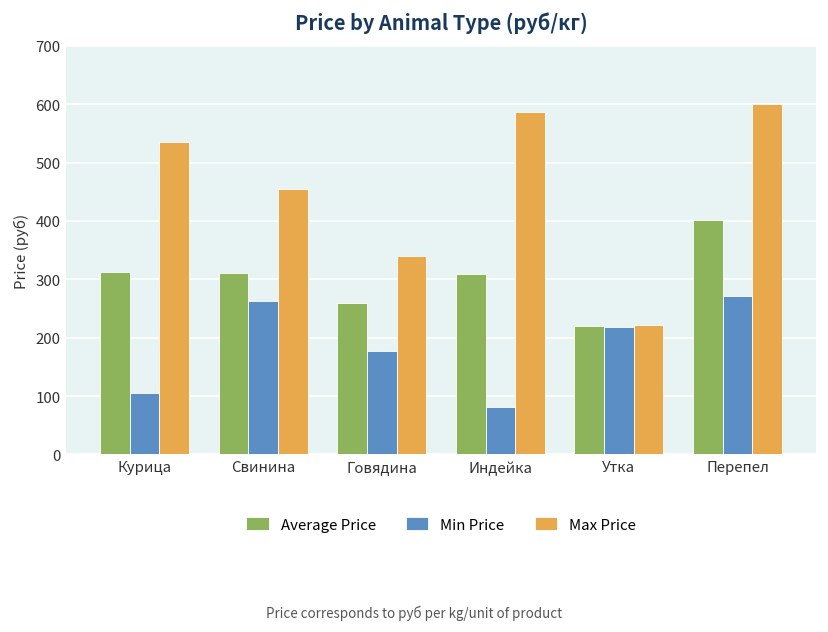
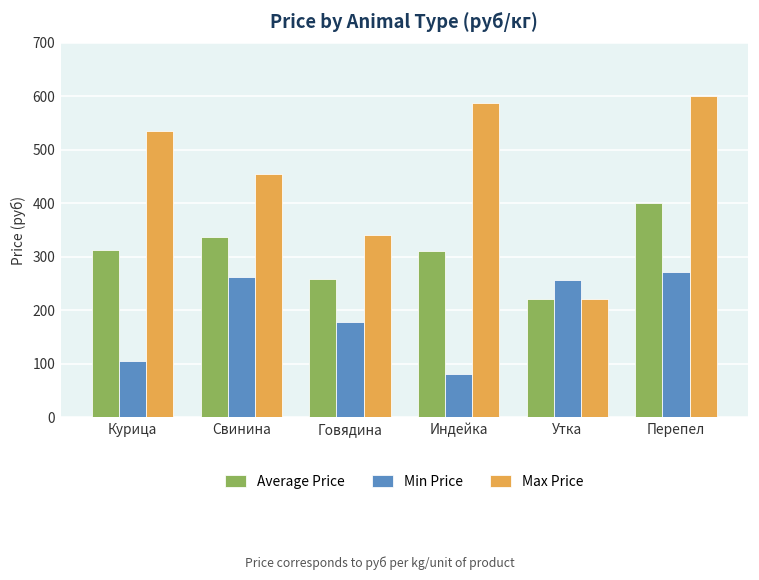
Average Price, Свинина: 310 -> 340
Min Price, Утка: 220 -> 260
